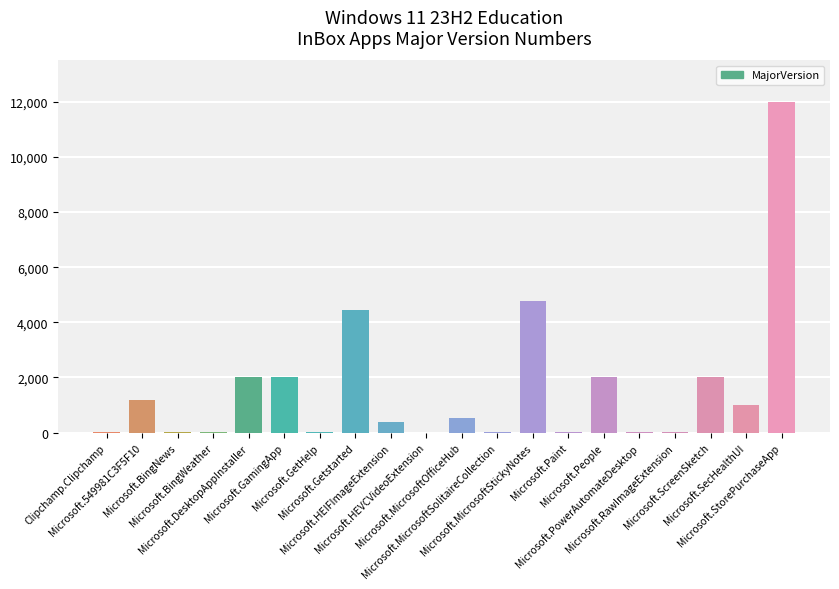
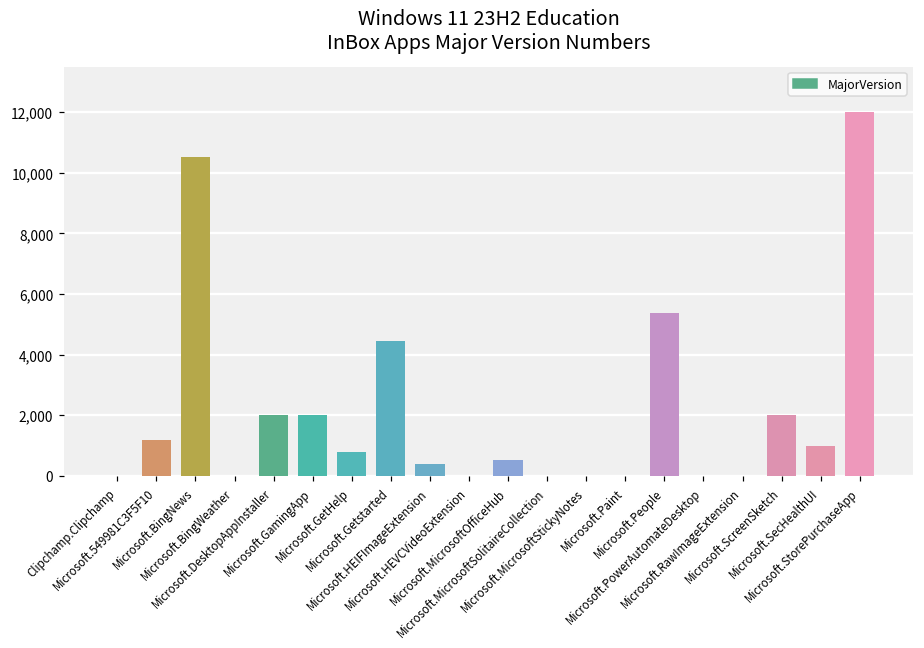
Microsoft.BingNews: 0 -> 10,500
Microsoft.GetHelp: 0 -> 800
Microsoft.MicrosoftStickyNotes: 4,800 -> 0
Microsoft.People: 2,000 -> 5,400
